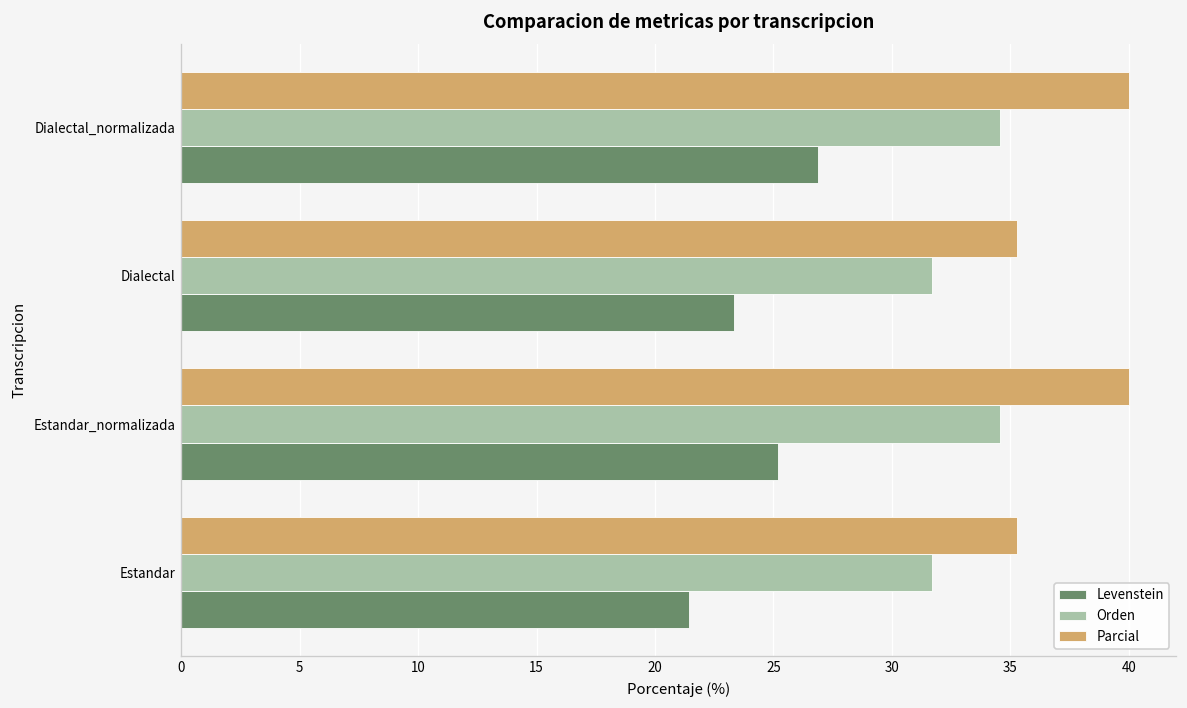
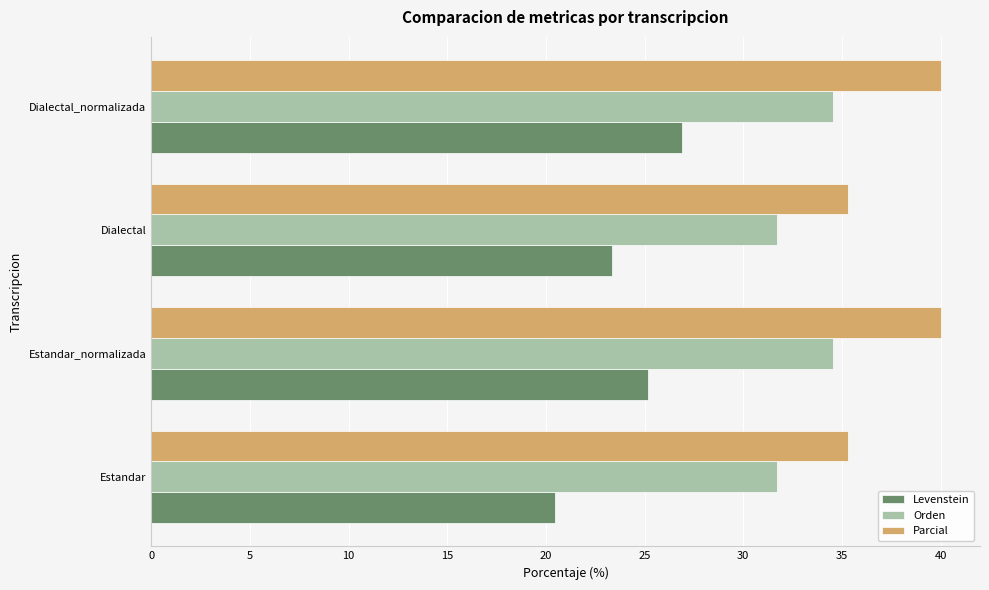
Levenstein, Estandar: 21.4 -> 20.5
